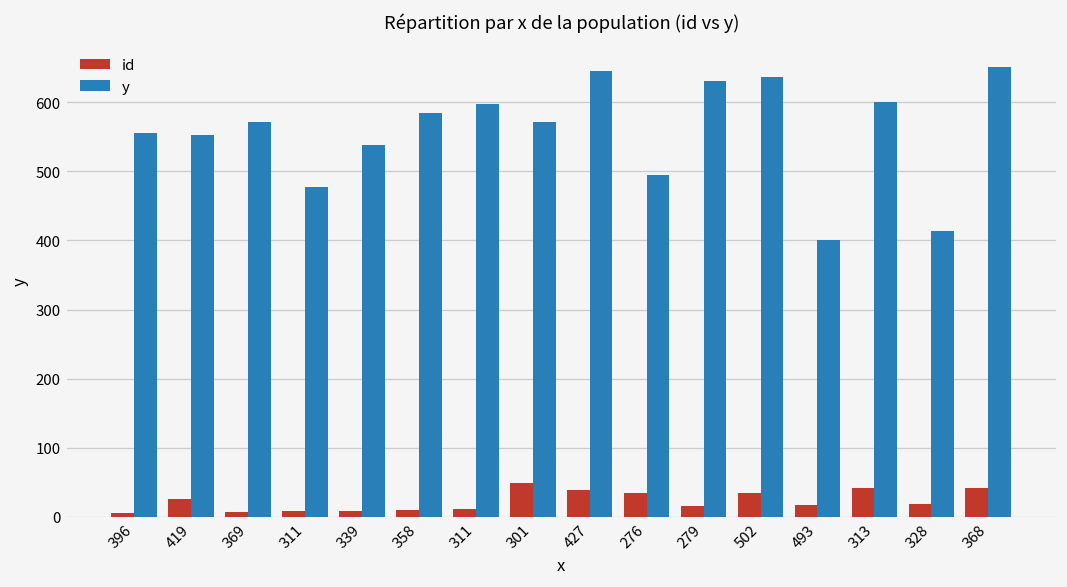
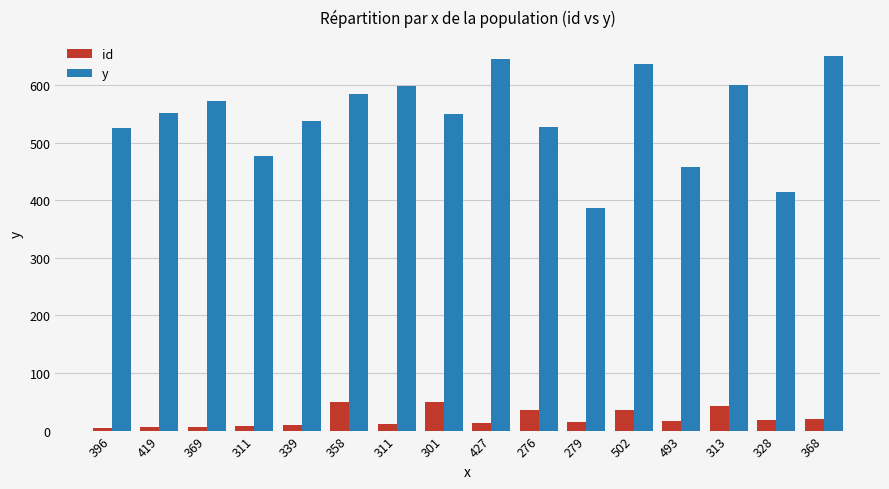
y, 396: 560 -> 530
id, 419: 30 -> 10
id, 358: 10 -> 50
y, 301: 570 -> 550
id, 427: 40 -> 10
y, 276: 500 -> 530
y, 279: 630 -> 390
y, 493: 400 -> 460
id, 368: 40 -> 20
